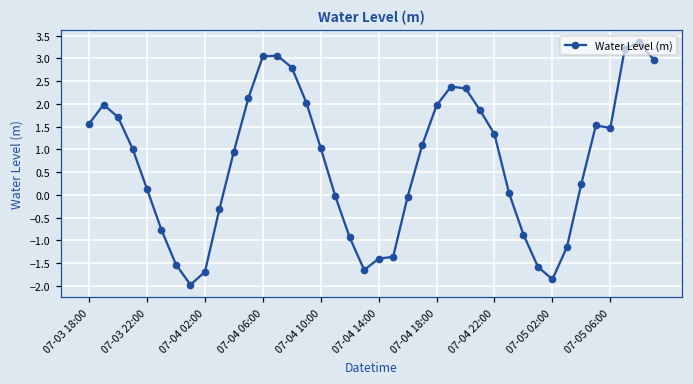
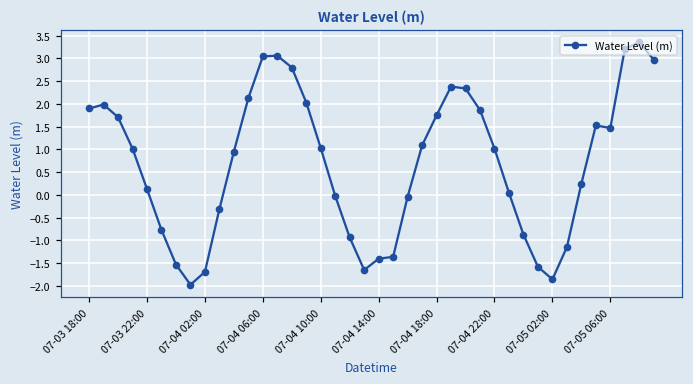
07-03 18:00: 1.6 -> 1.9
07-04 18:00: 2.0 -> 1.7
07-04 22:00: 1.3 -> 1.0
